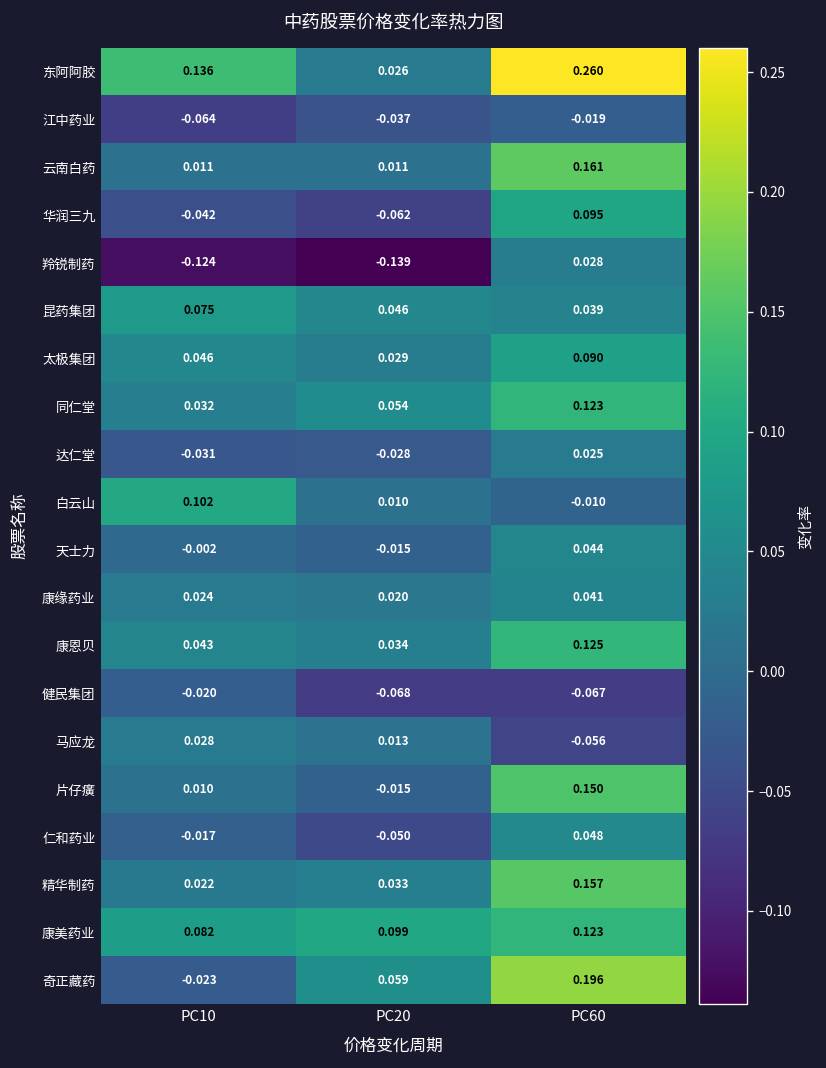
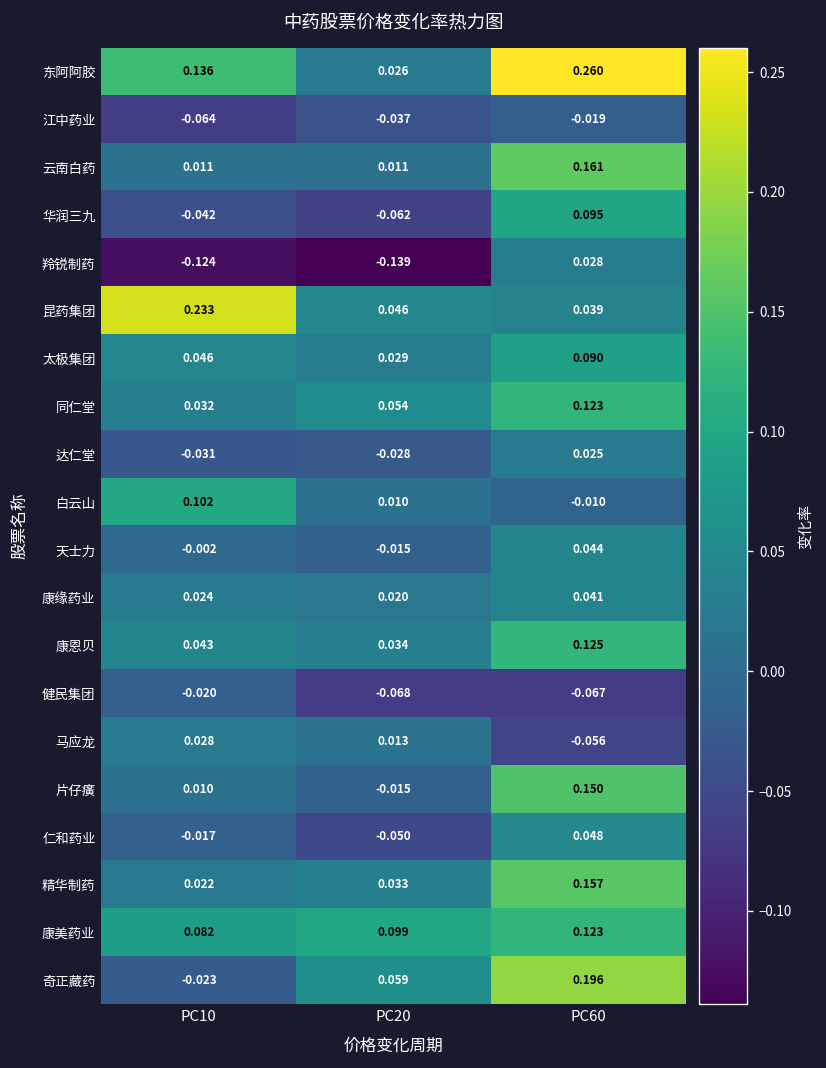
昆药集团, PC10: 0.075 -> 0.233
